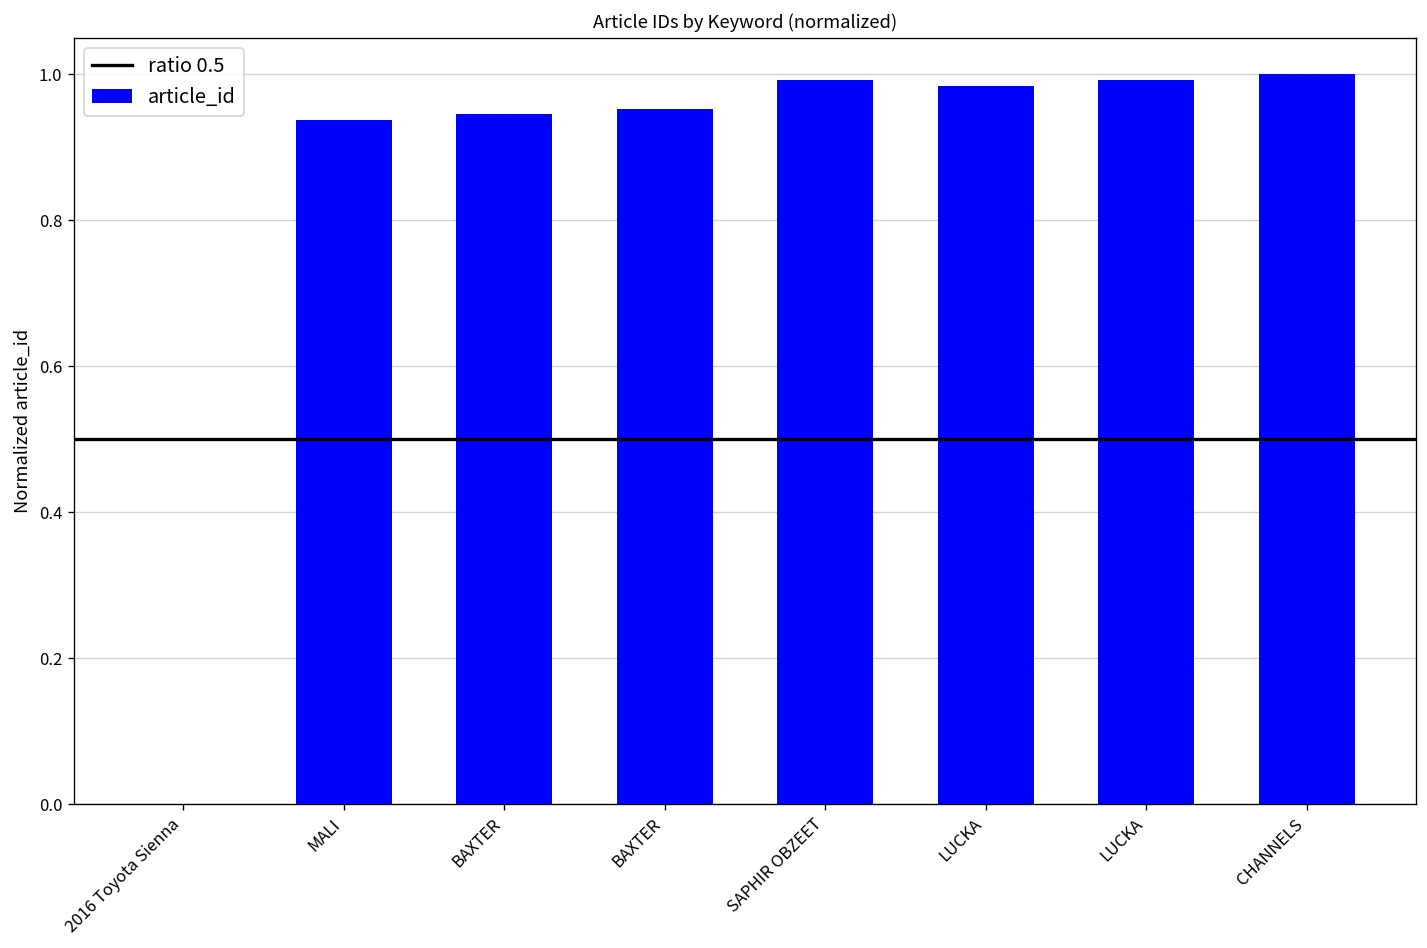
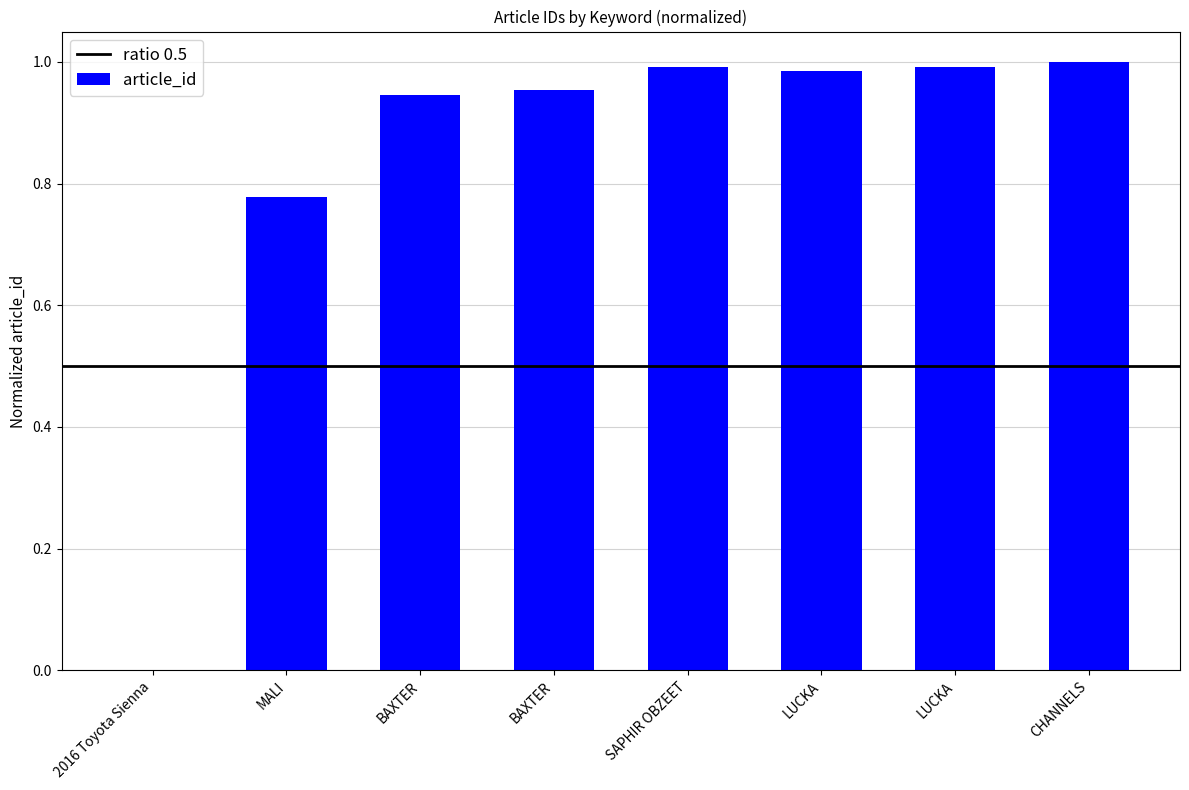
MALI: 0.94 -> 0.78
